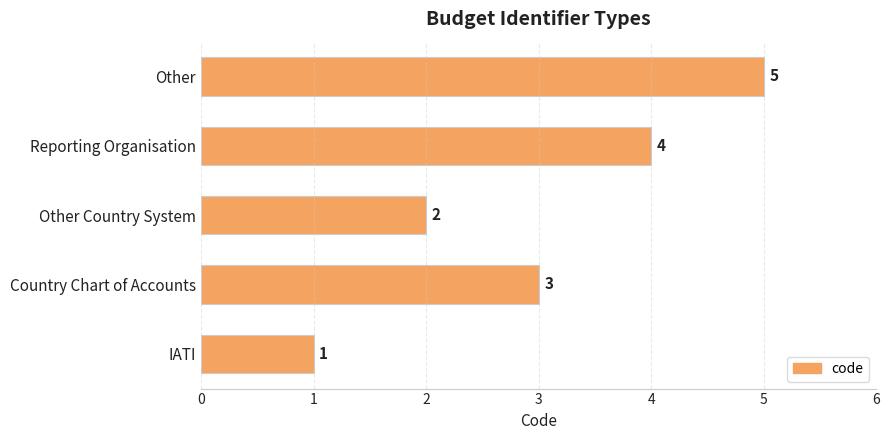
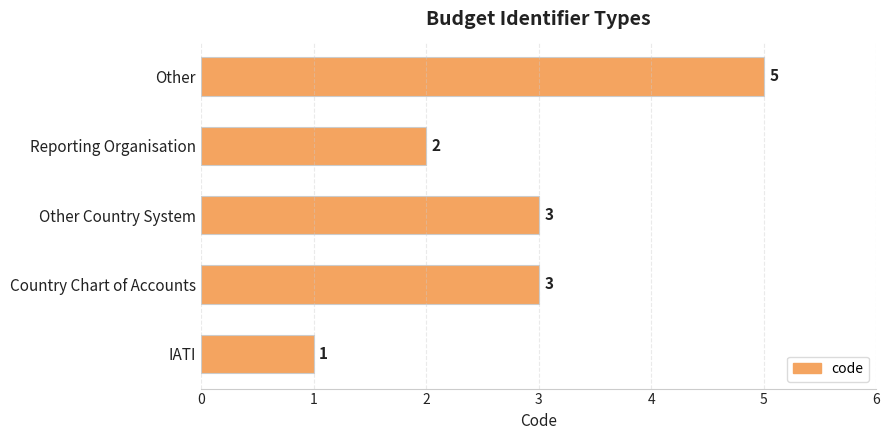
Reporting Organisation: 4 -> 2
Other Country System: 2 -> 3
